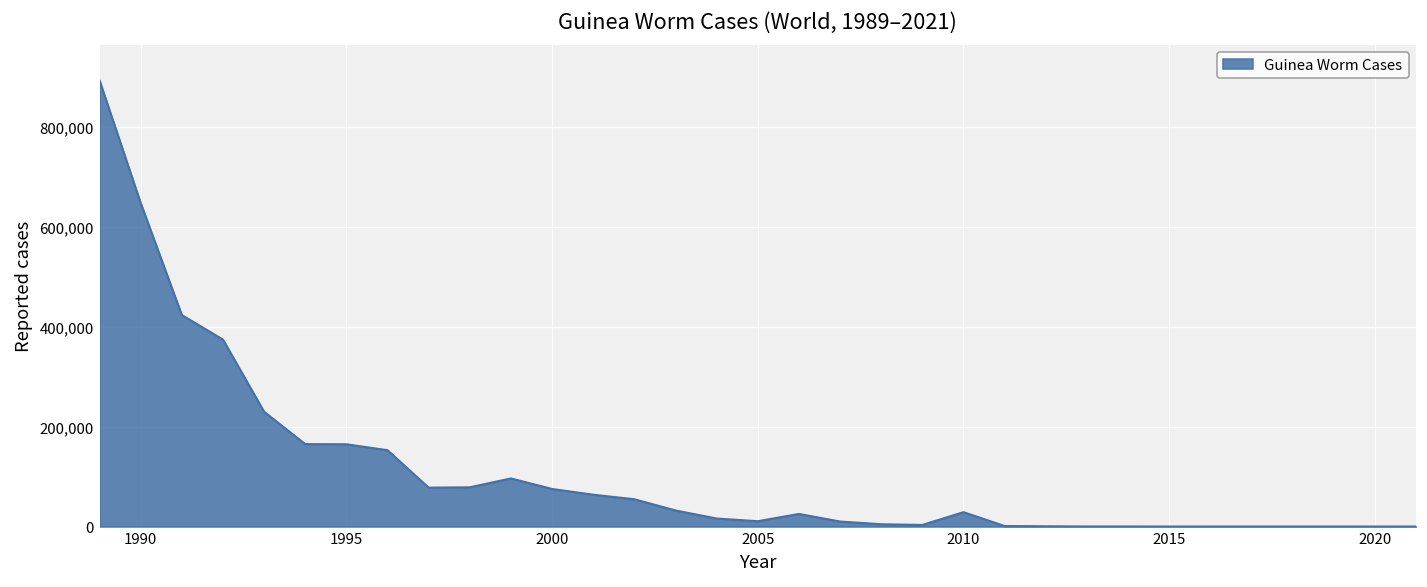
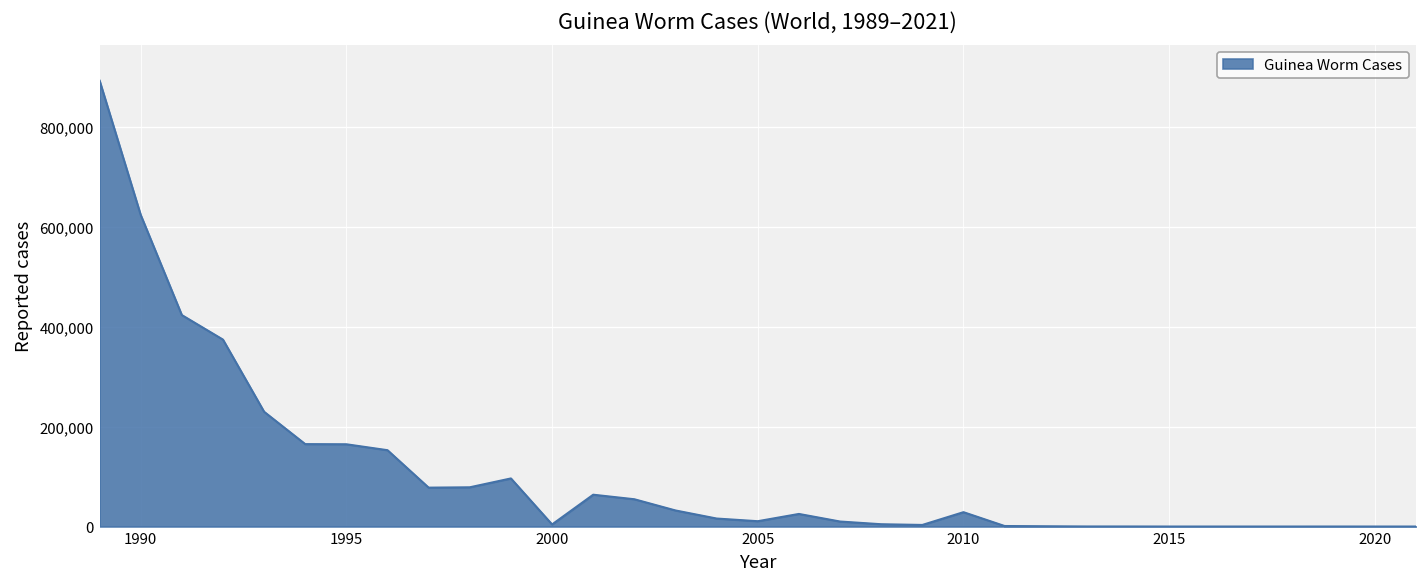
1990: 650,000 -> 620,000
2000: 80,000 -> 0
